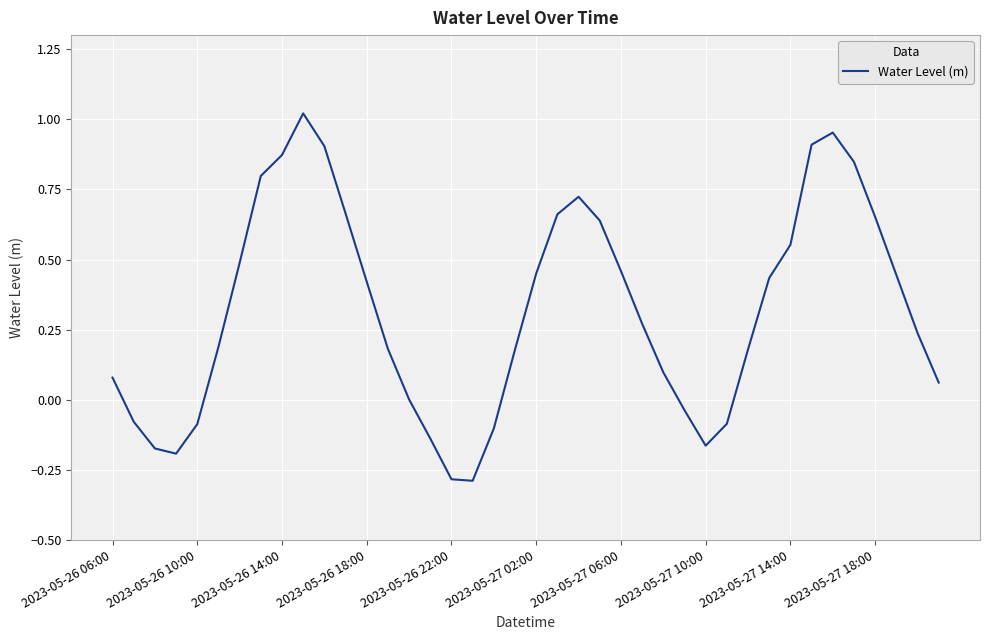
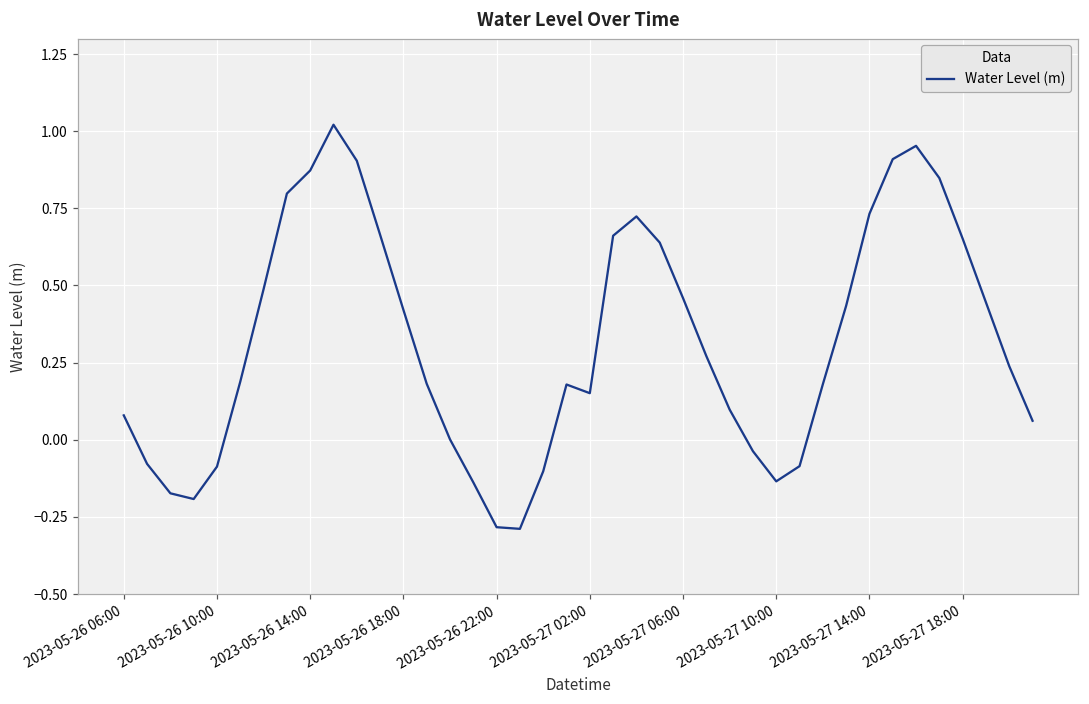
2023-05-27 02:00: 0.45 -> 0.15
2023-05-27 10:00: -0.16 -> -0.13
2023-05-27 14:00: 0.55 -> 0.73
